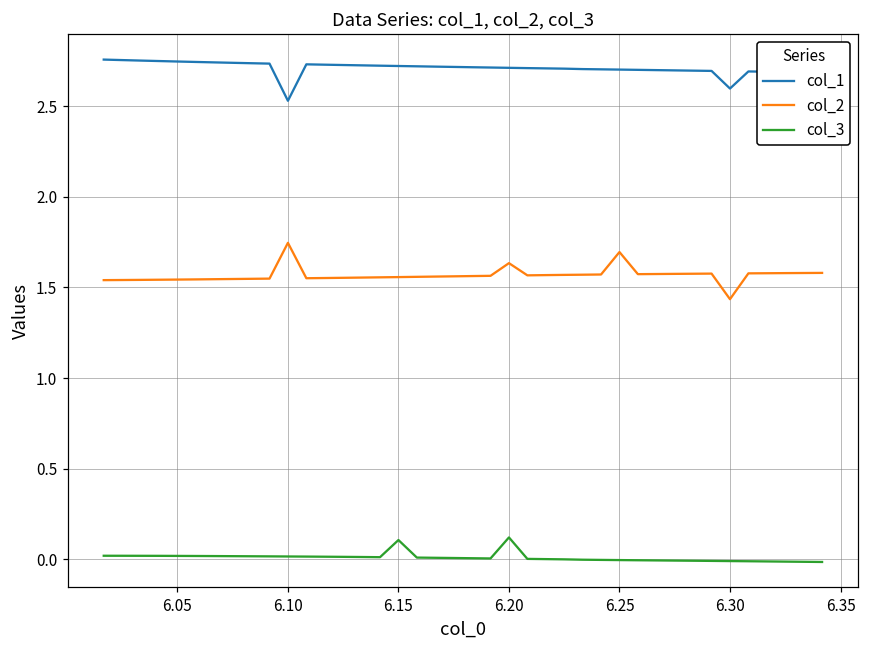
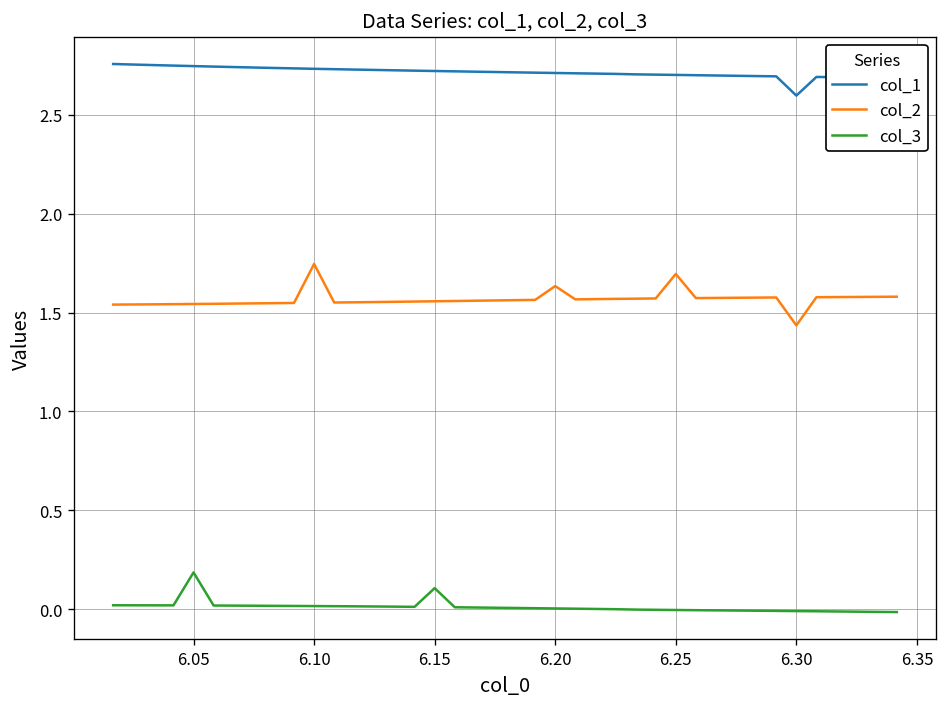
col_3, 6.05: 0.02 -> 0.18
col_1, 6.10: 2.53 -> 2.73
col_3, 6.20: 0.12 -> 0.00
